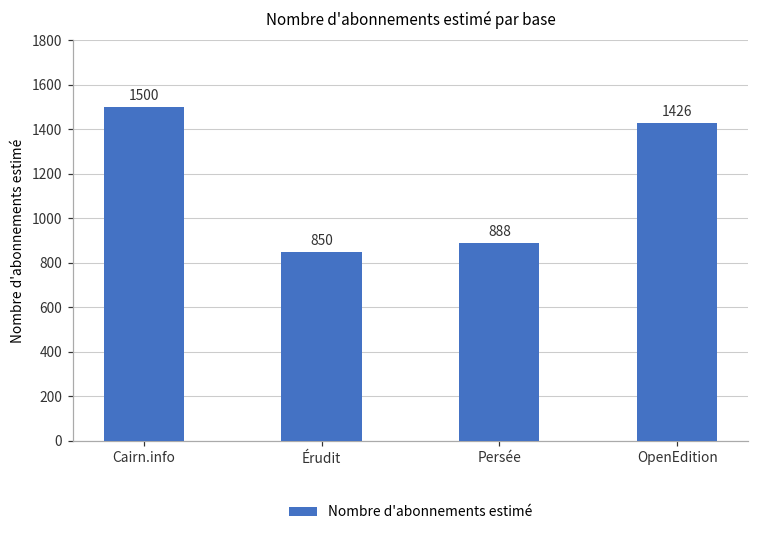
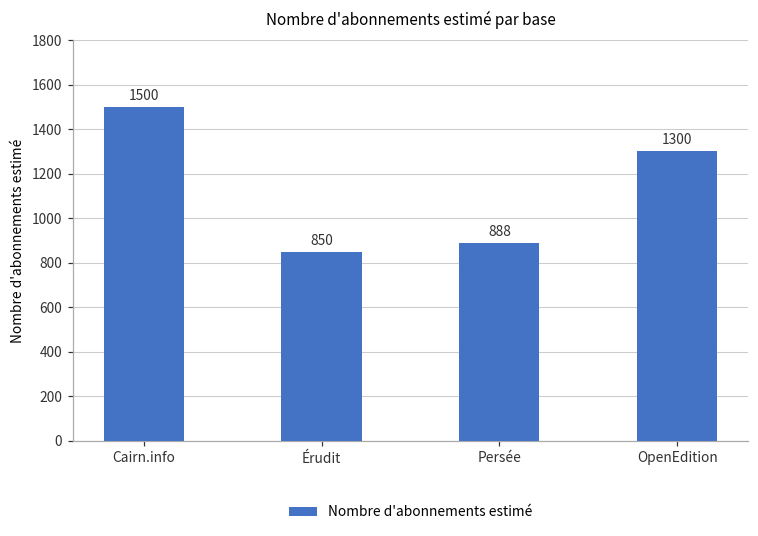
OpenEdition: 1426 -> 1300
